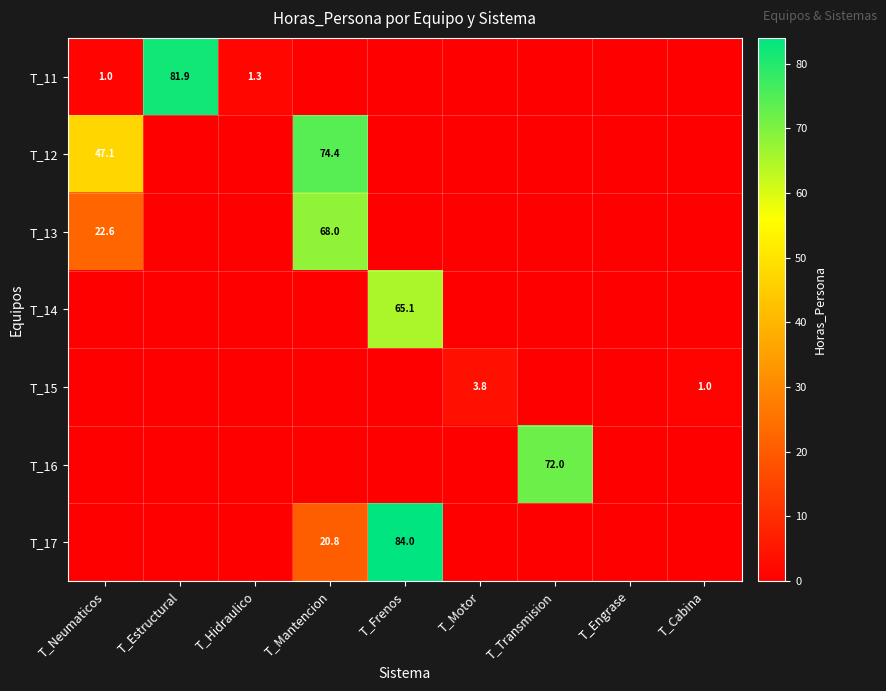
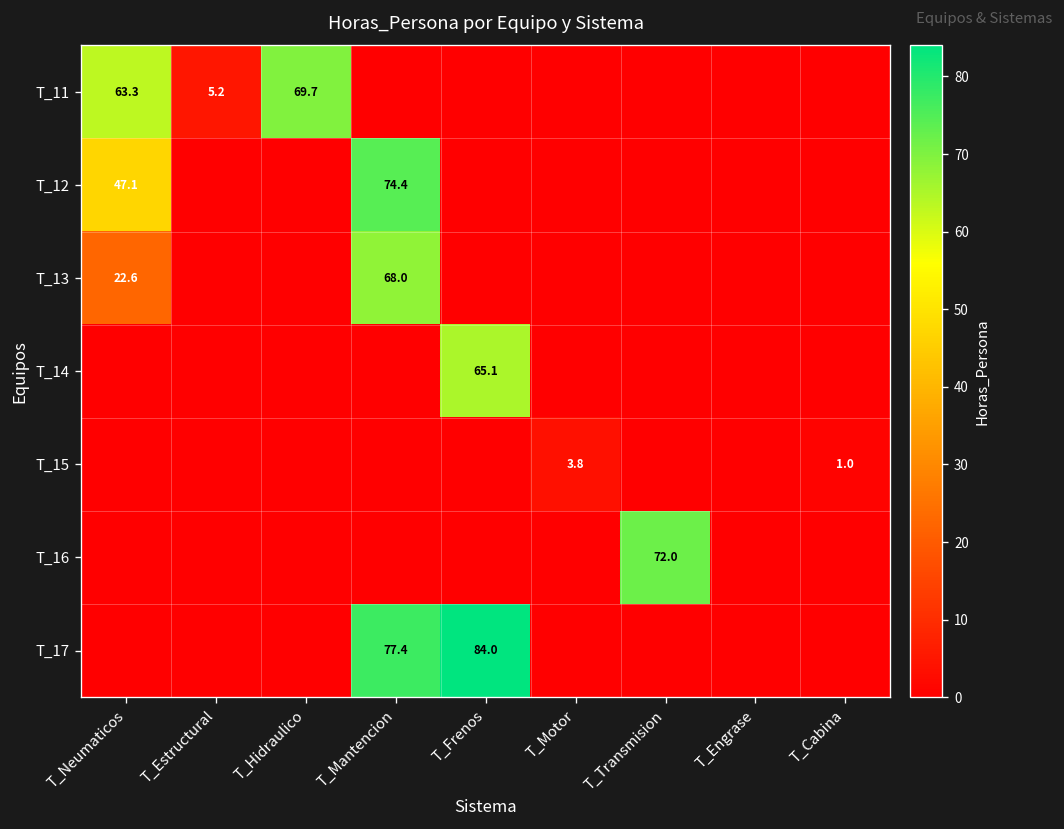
T_11, T_Neumaticos: 1.0 -> 63.3
T_11, T_Estructural: 81.9 -> 5.2
T_11, T_Hidraulico: 1.3 -> 69.7
T_17, T_Mantencion: 20.8 -> 77.4
